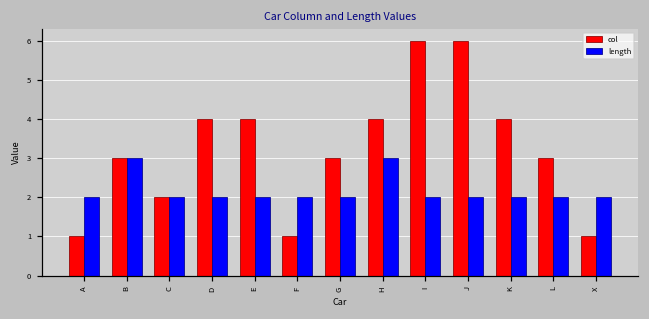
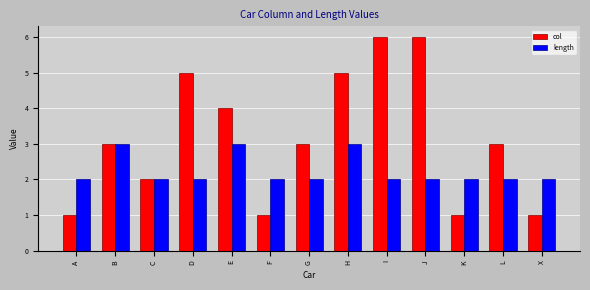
col, D: 4 -> 5
length, E: 2 -> 3
col, H: 4 -> 5
col, K: 4 -> 1
